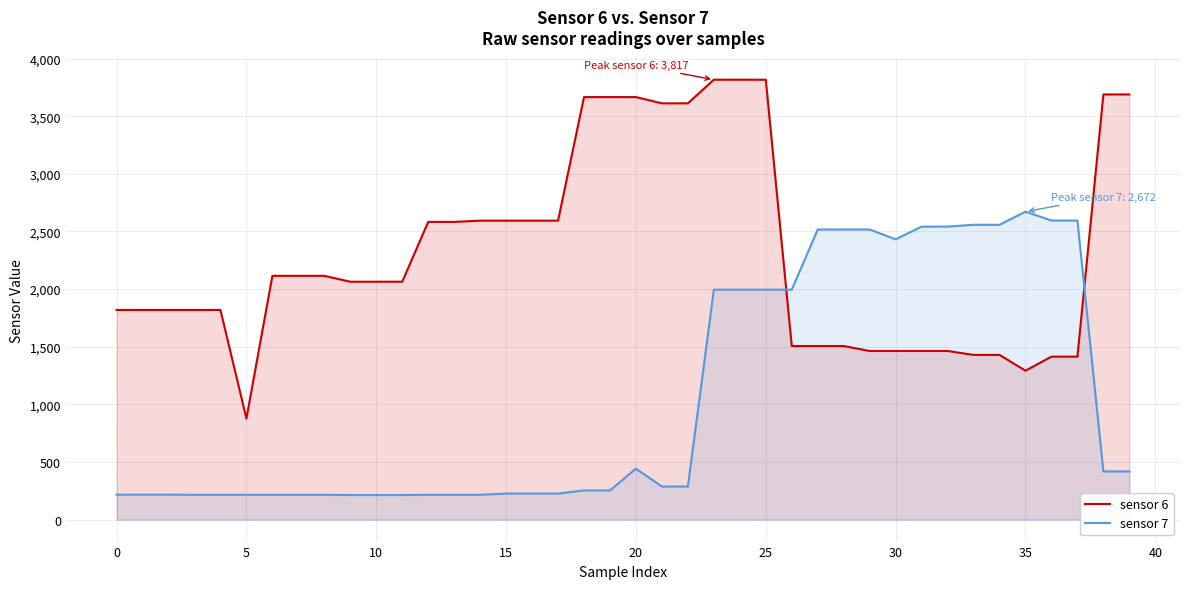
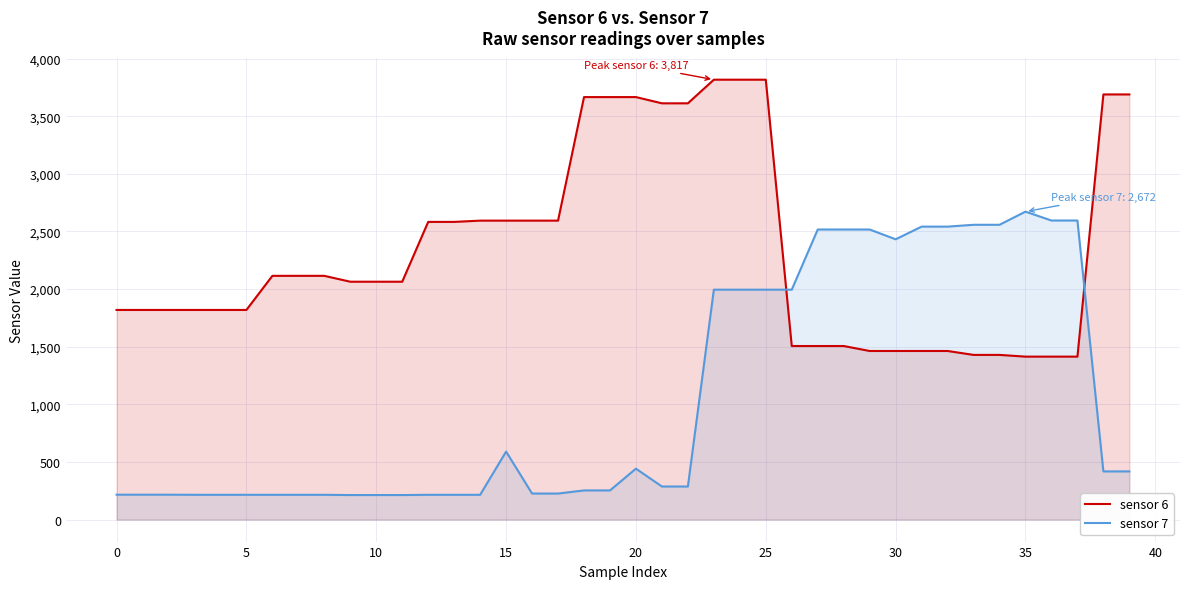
sensor 6, 5: 880 -> 1,820
sensor 7, 15: 230 -> 590
sensor 6, 35: 1,290 -> 1,410
